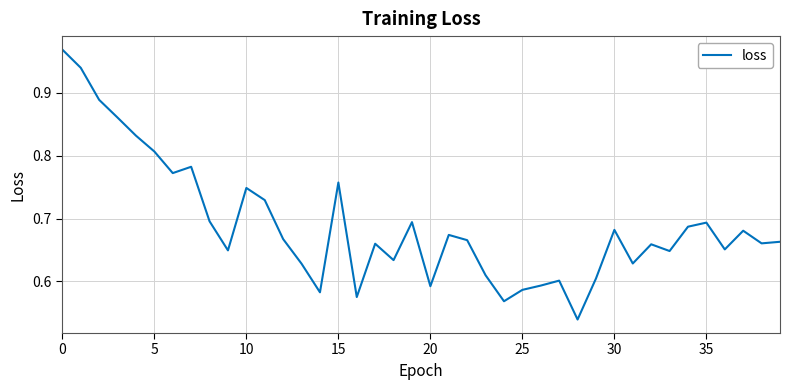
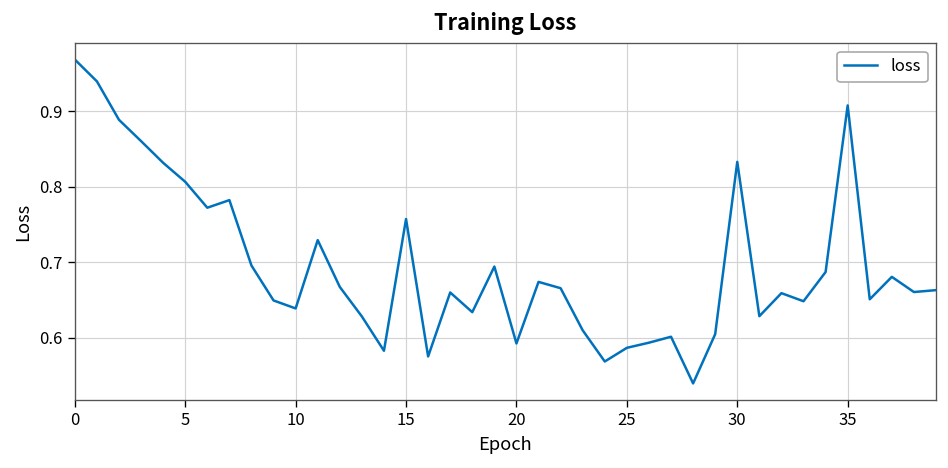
10: 0.75 -> 0.64
30: 0.68 -> 0.83
35: 0.69 -> 0.91
